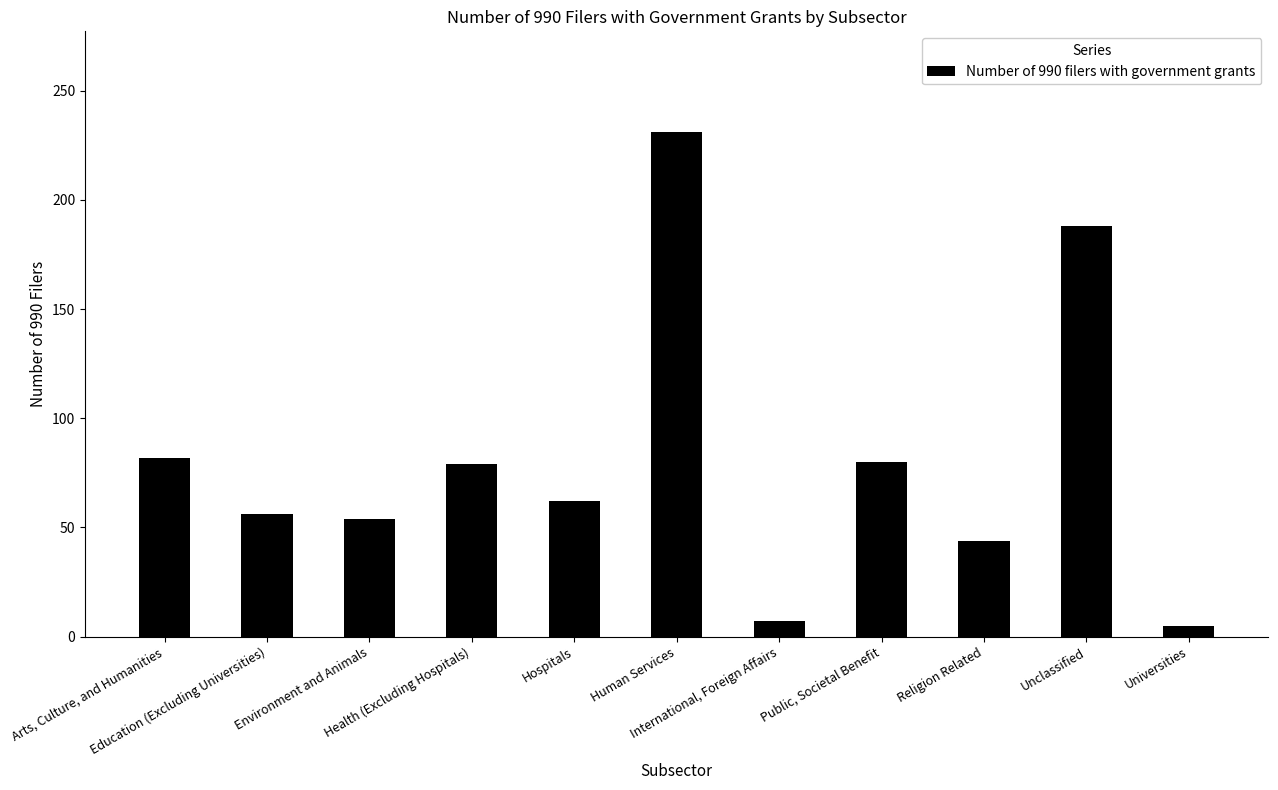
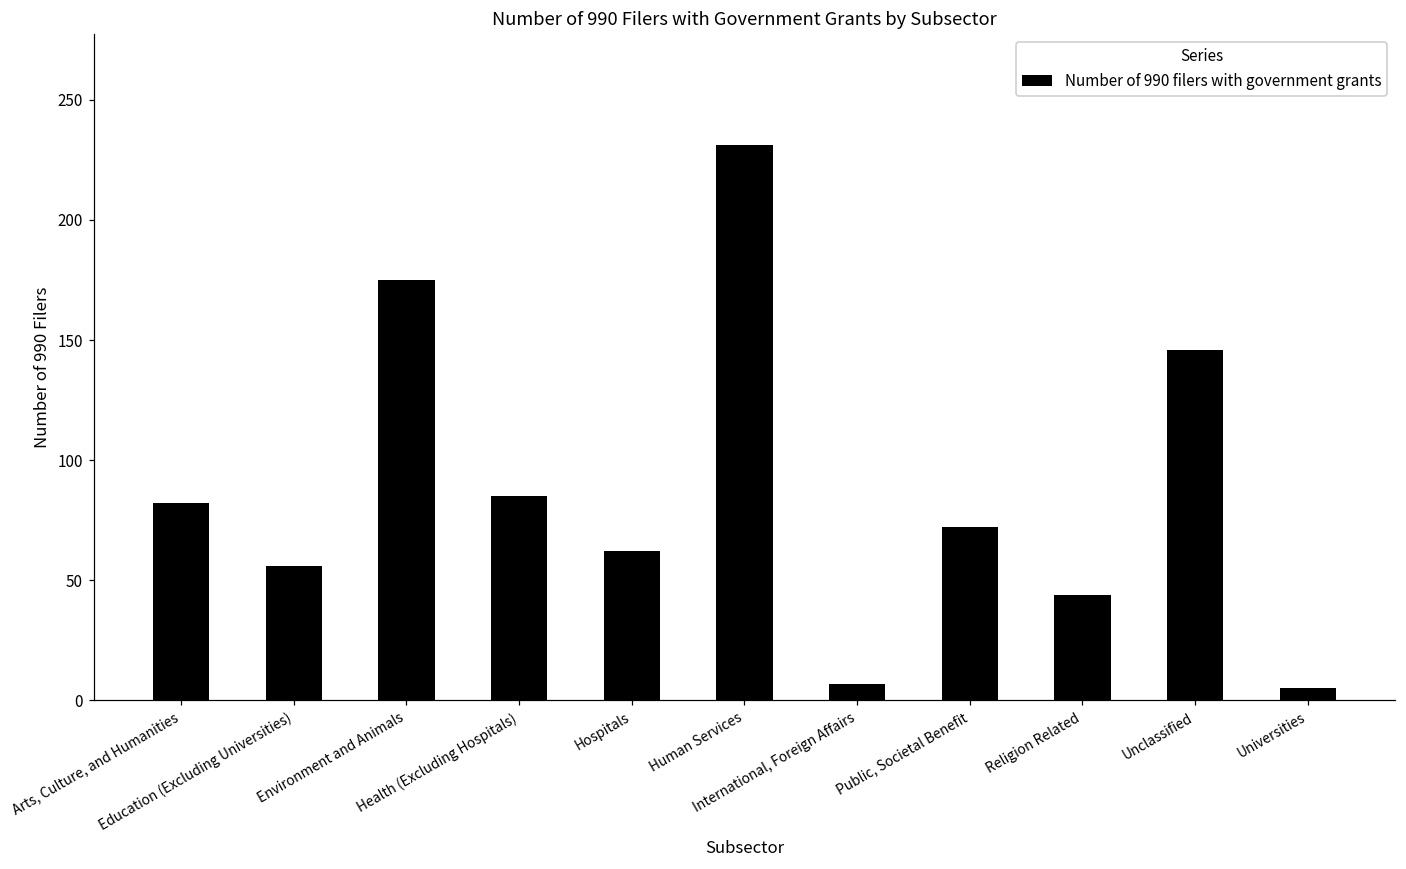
Environment and Animals: 54 -> 175
Health (Excluding Hospitals): 79 -> 85
Public, Societal Benefit: 80 -> 72
Unclassified: 188 -> 146
